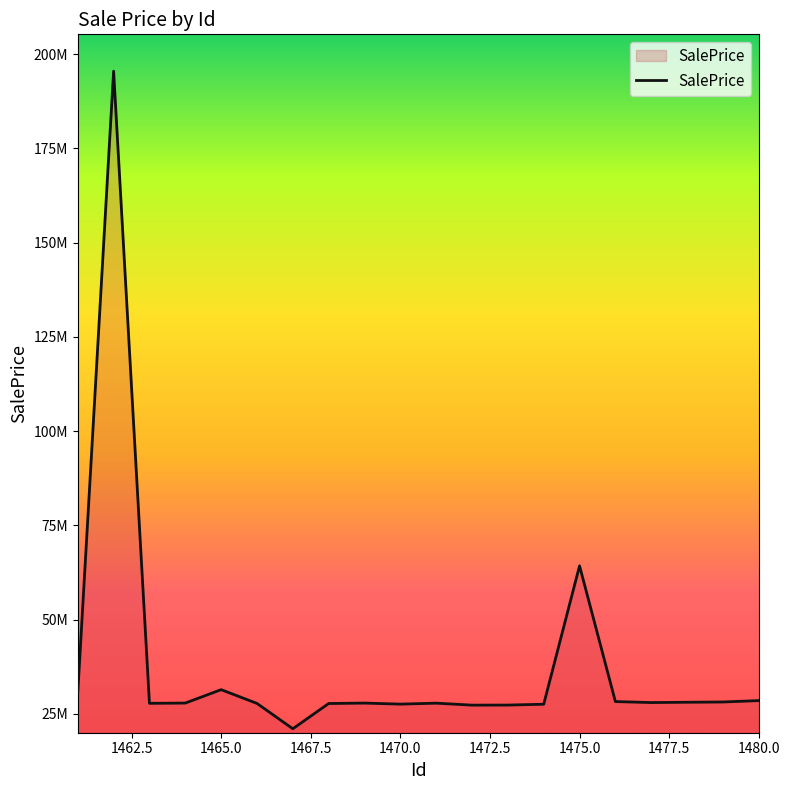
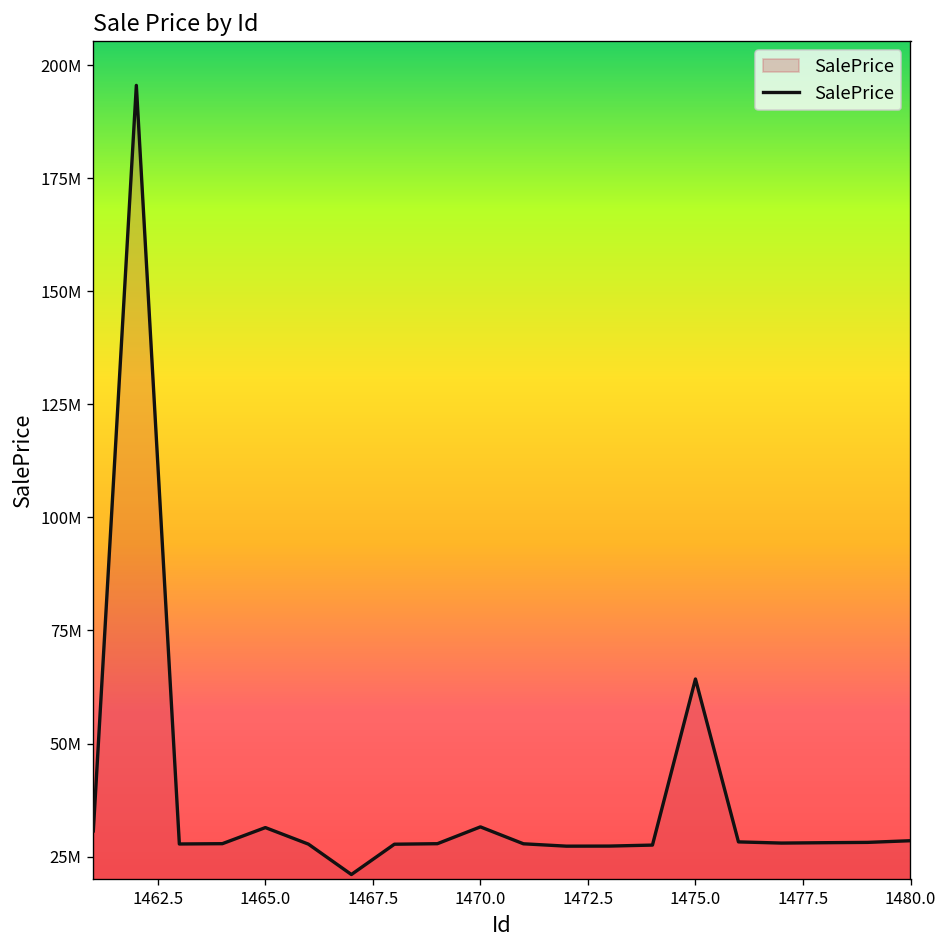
1470.0: 28000000 -> 32000000
